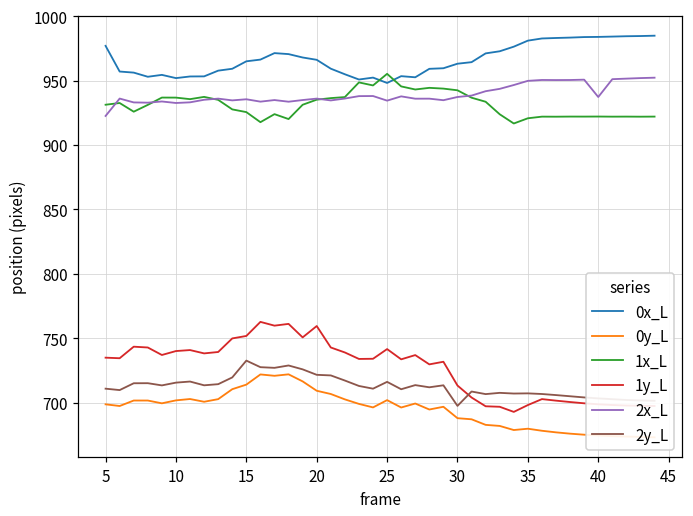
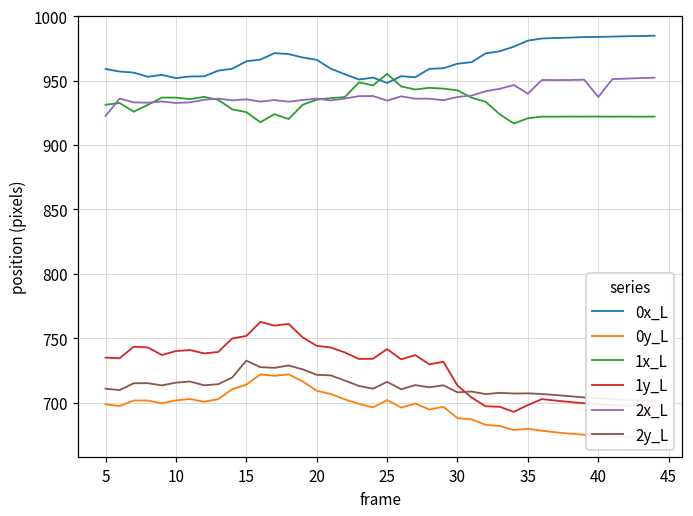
0x_L, 5: 977 -> 959
1y_L, 20: 759 -> 744
2y_L, 30: 698 -> 708
2x_L, 35: 950 -> 940
